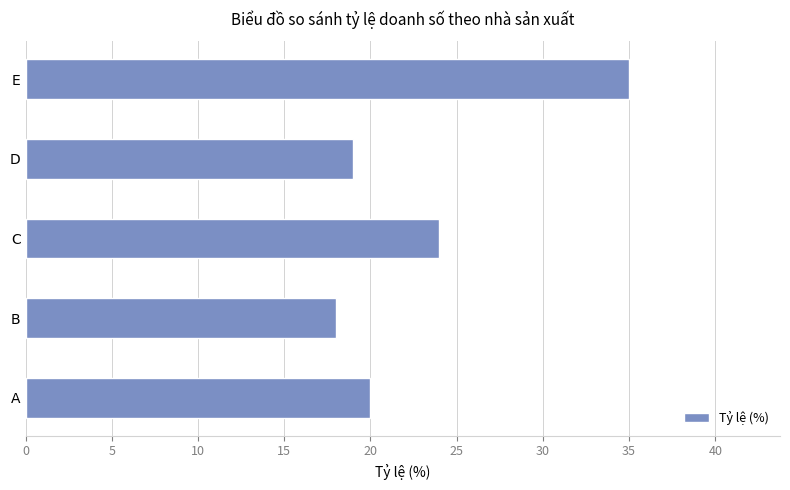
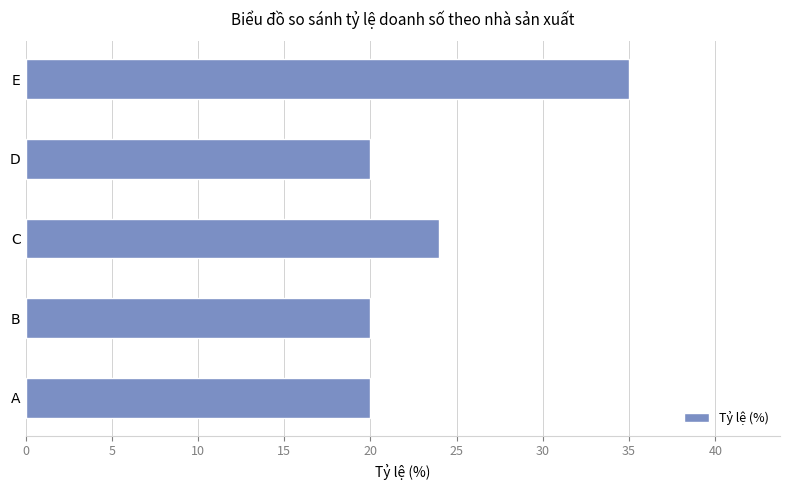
D: 19 -> 20
B: 18 -> 20
